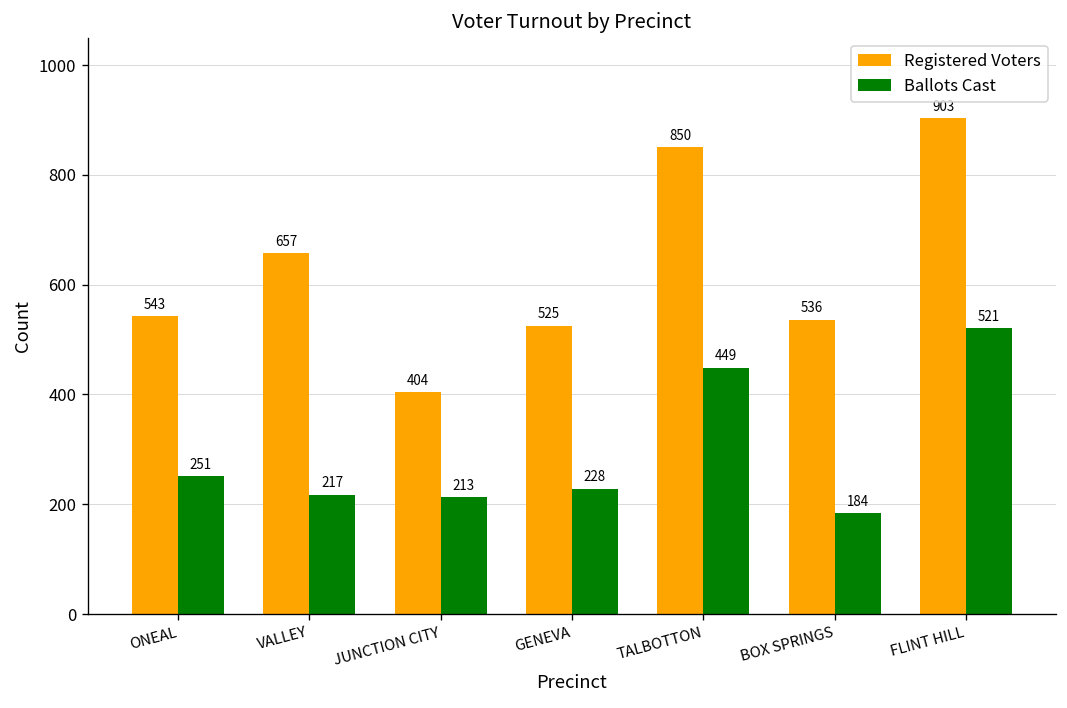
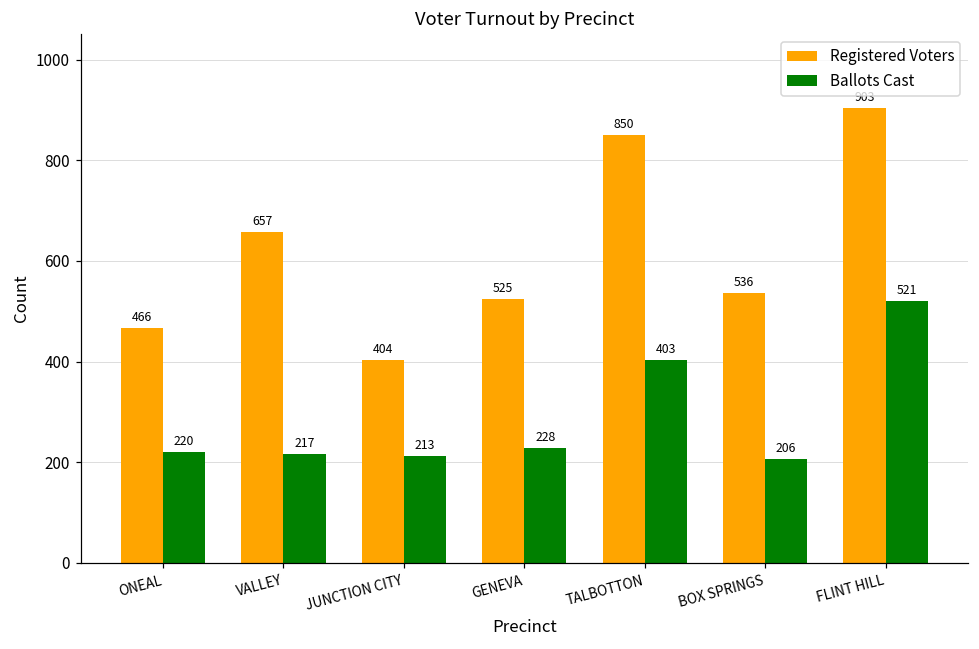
Registered Voters, ONEAL: 543 -> 466
Ballots Cast, ONEAL: 251 -> 220
Ballots Cast, TALBOTTON: 449 -> 403
Ballots Cast, BOX SPRINGS: 184 -> 206
